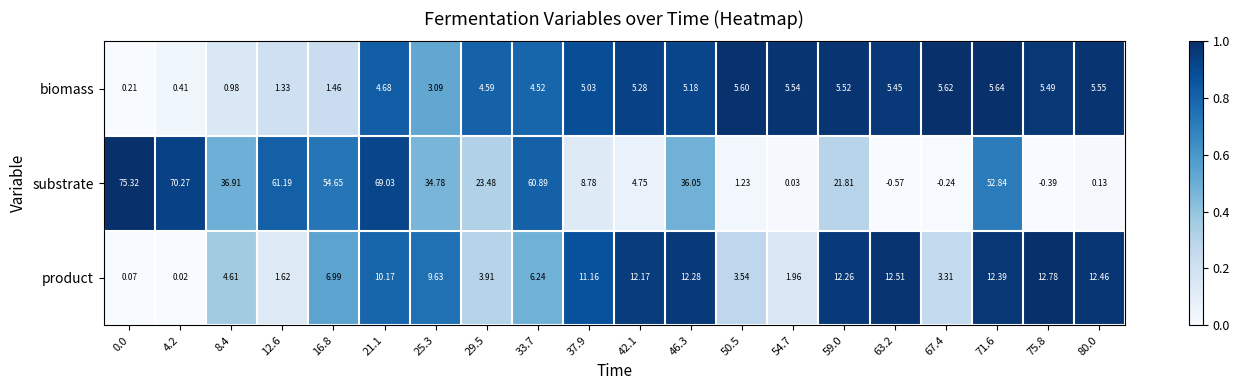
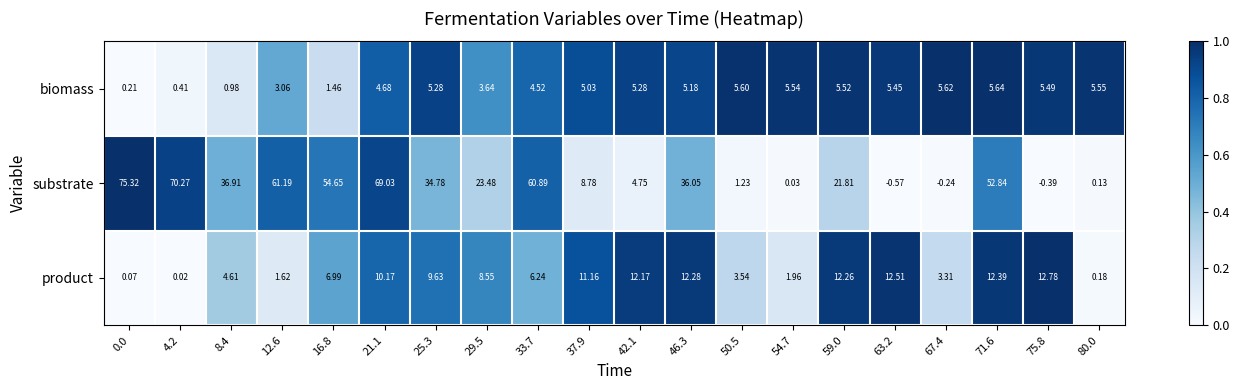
biomass, 12.6: 1.33 -> 3.06
biomass, 25.3: 3.09 -> 5.28
biomass, 29.5: 4.59 -> 3.64
product, 29.5: 3.91 -> 8.55
product, 80.0: 12.46 -> 0.18
